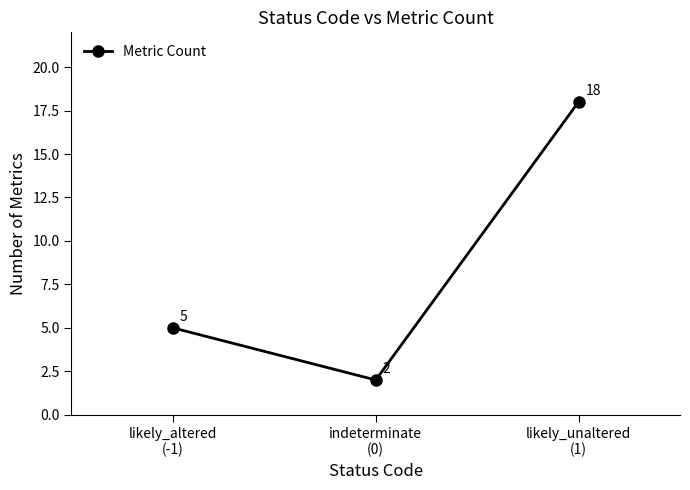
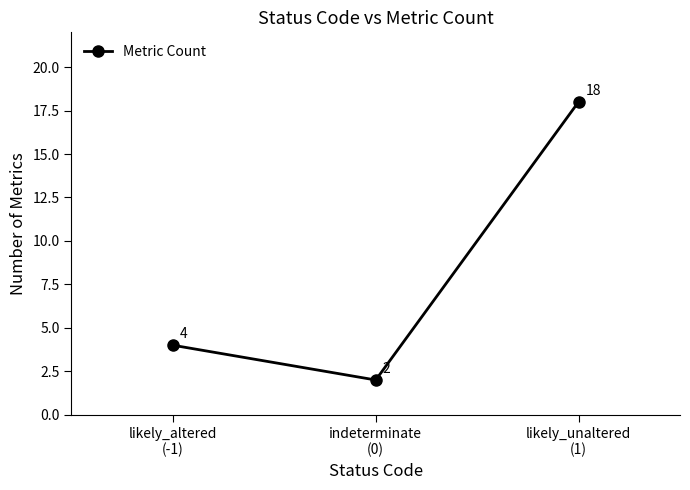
likely_altered (-1): 5 -> 4
